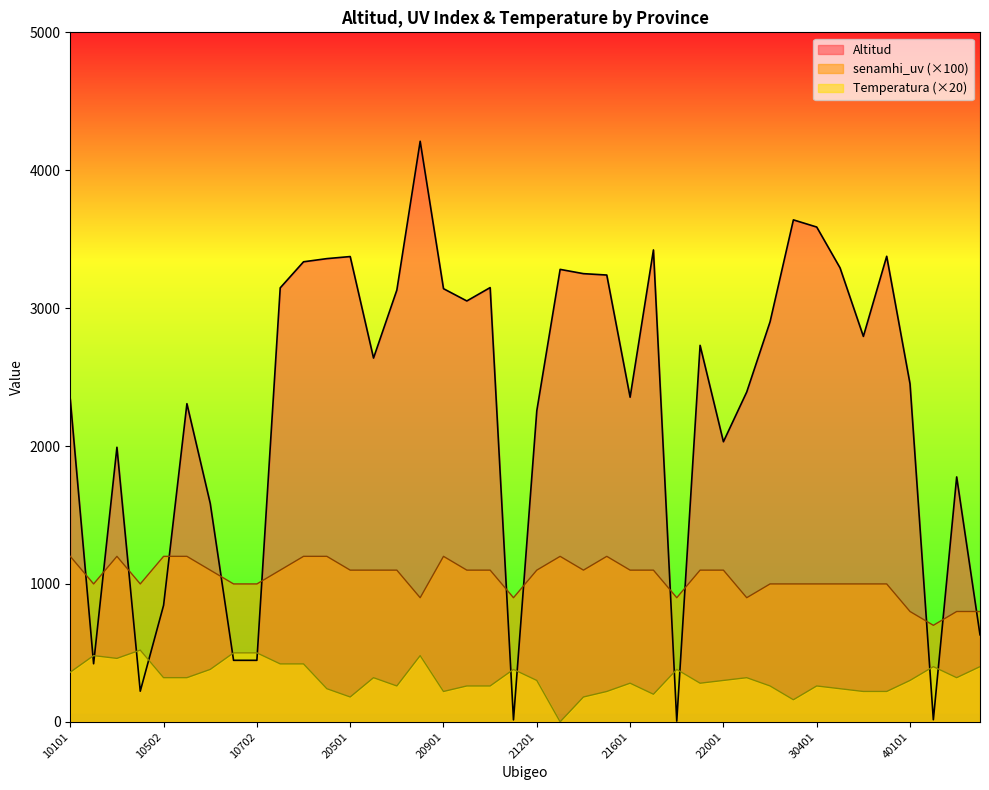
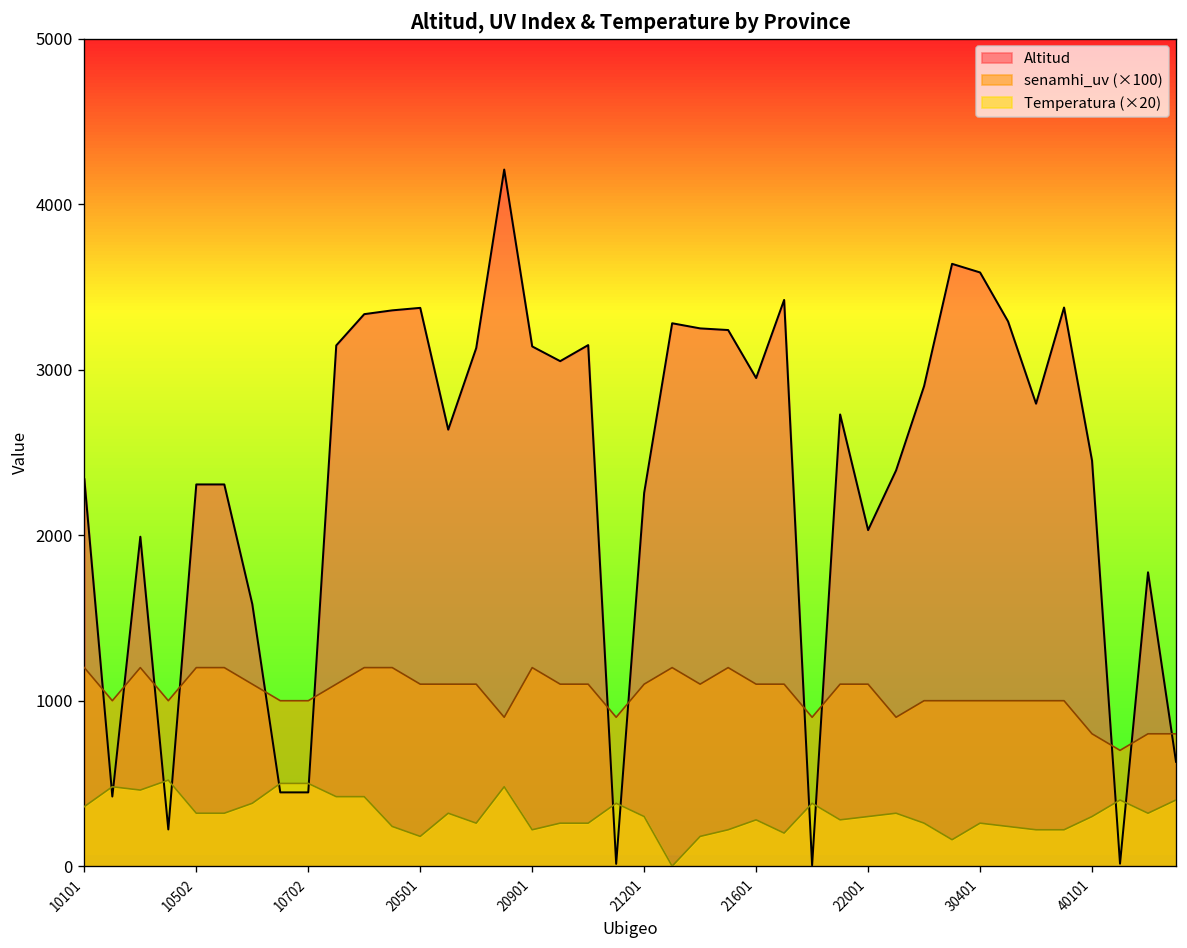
Altitud, 10502: 850 -> 2310
Altitud, 21601: 2350 -> 2950
